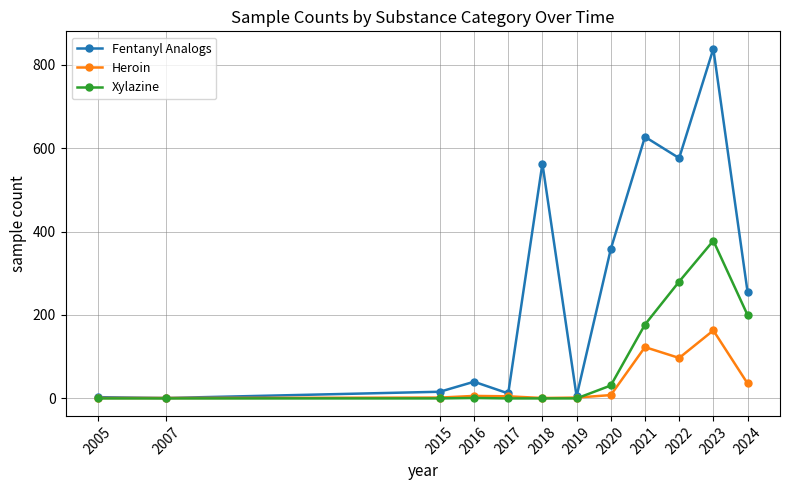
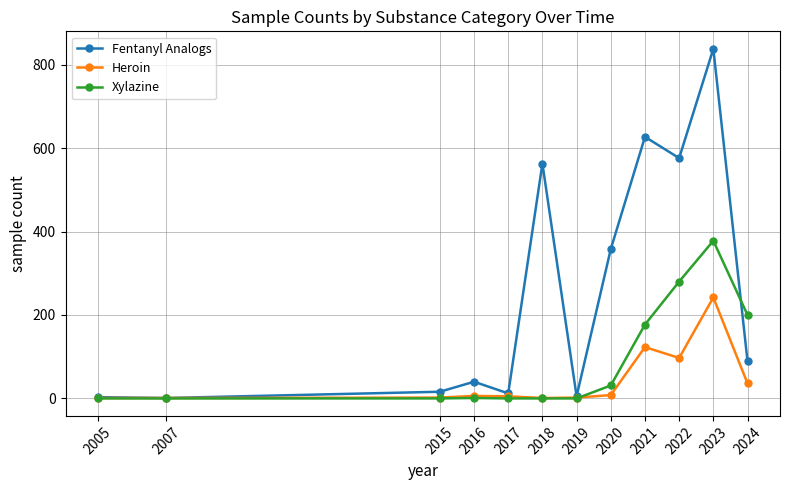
Heroin, 2023: 160 -> 240
Fentanyl Analogs, 2024: 260 -> 90
